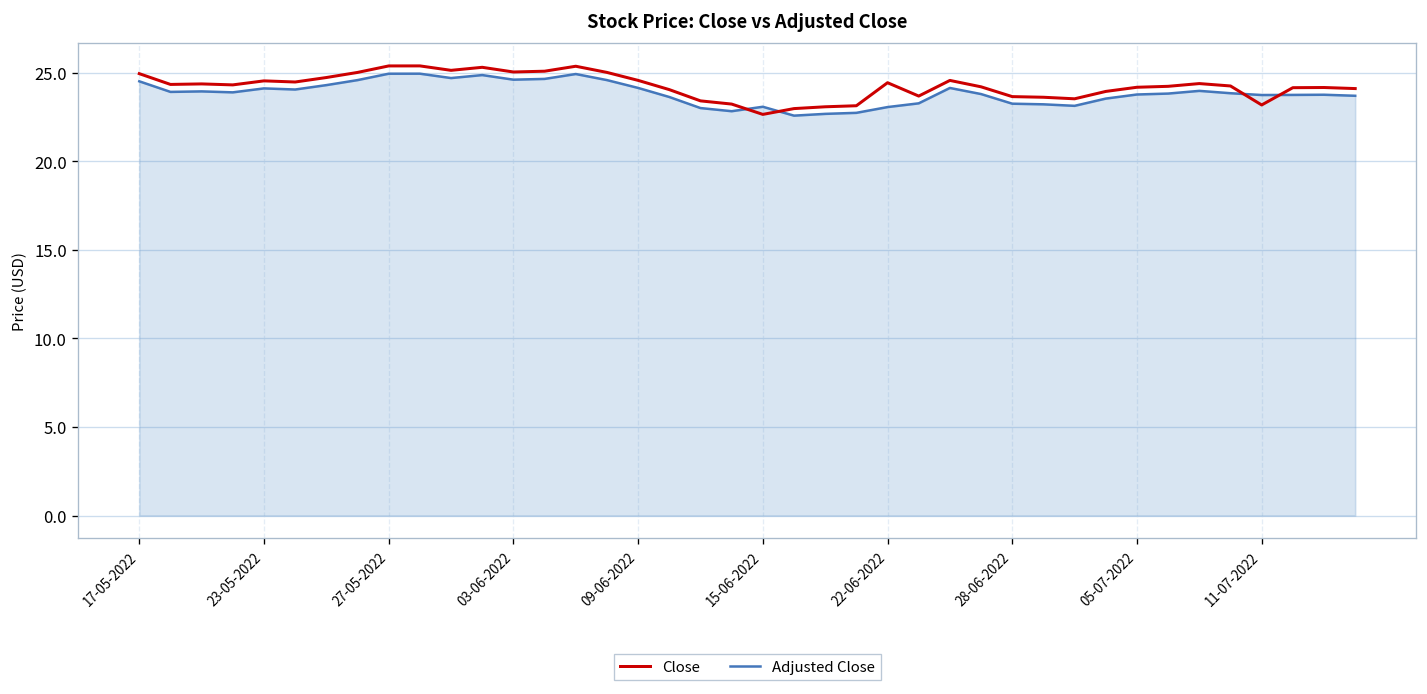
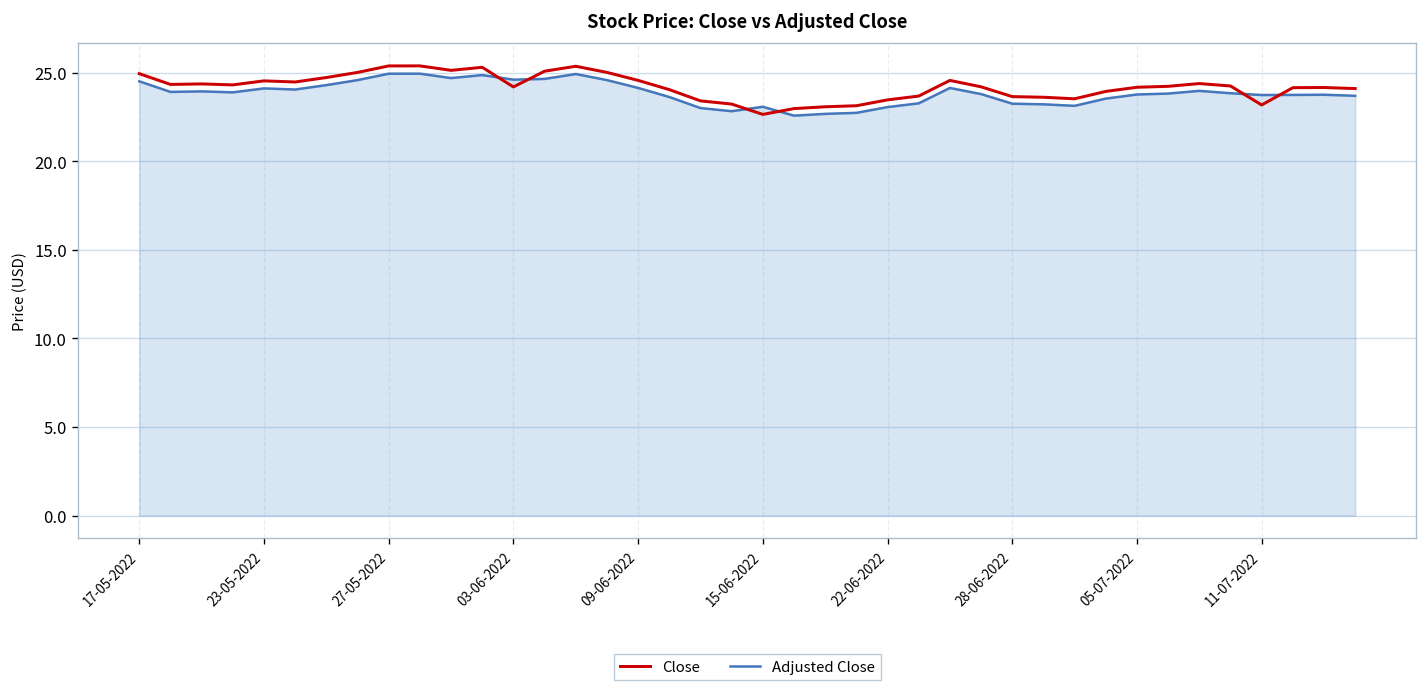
Close, 03-06-2022: 25.0 -> 24.2
Close, 22-06-2022: 24.4 -> 23.5
